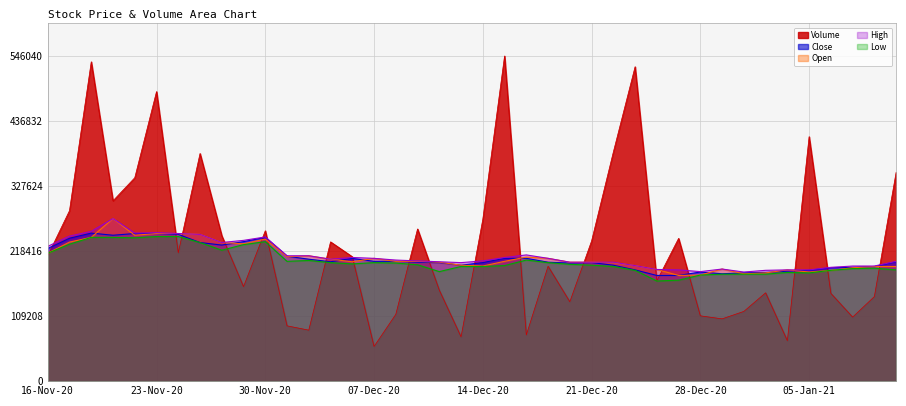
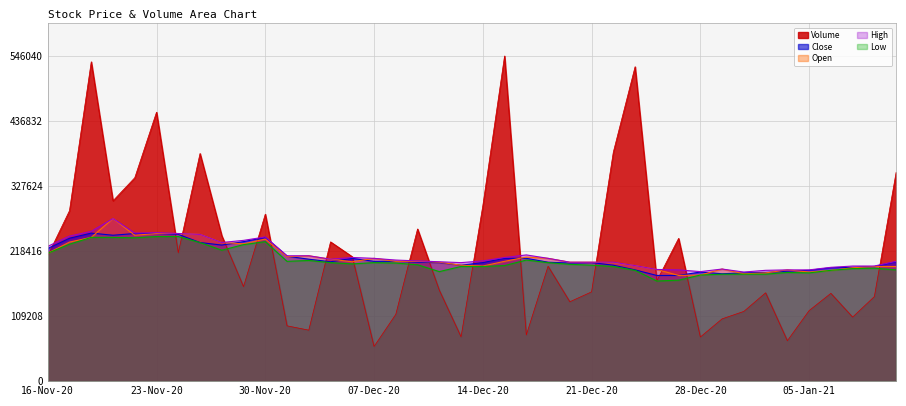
Volume, 23-Nov-20: 490000 -> 450000
Volume, 30-Nov-20: 250000 -> 280000
Volume, 14-Dec-20: 270000 -> 290000
Volume, 21-Dec-20: 240000 -> 150000
Volume, 28-Dec-20: 110000 -> 70000
Volume, 05-Jan-21: 410000 -> 120000
